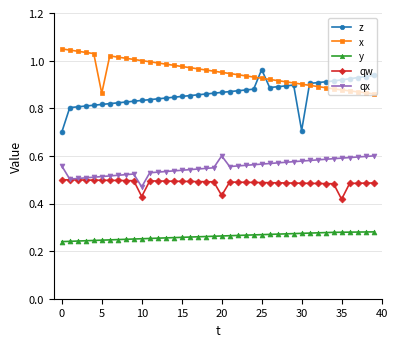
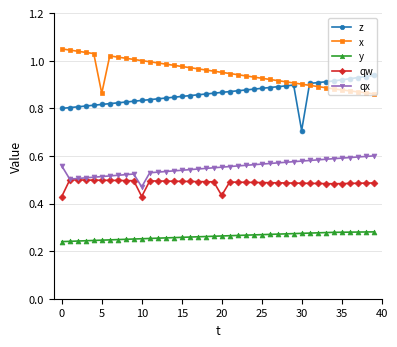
z, 0: 0.7 -> 0.8
qw, 0: 0.50 -> 0.43
qx, 20: 0.60 -> 0.55
z, 25: 0.96 -> 0.88
qw, 35: 0.42 -> 0.48
